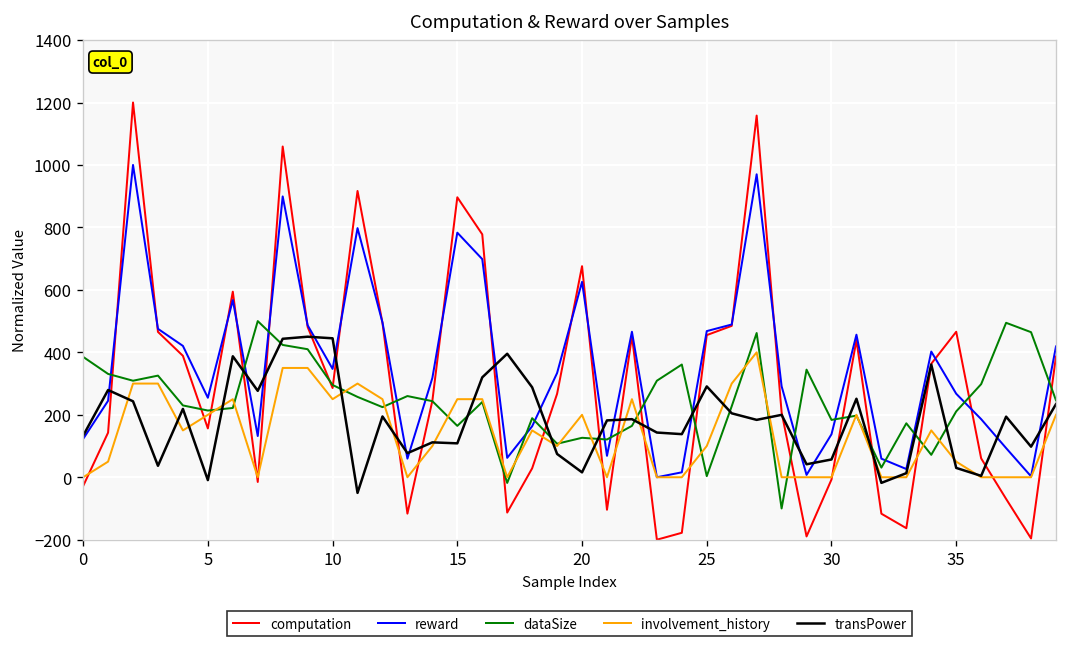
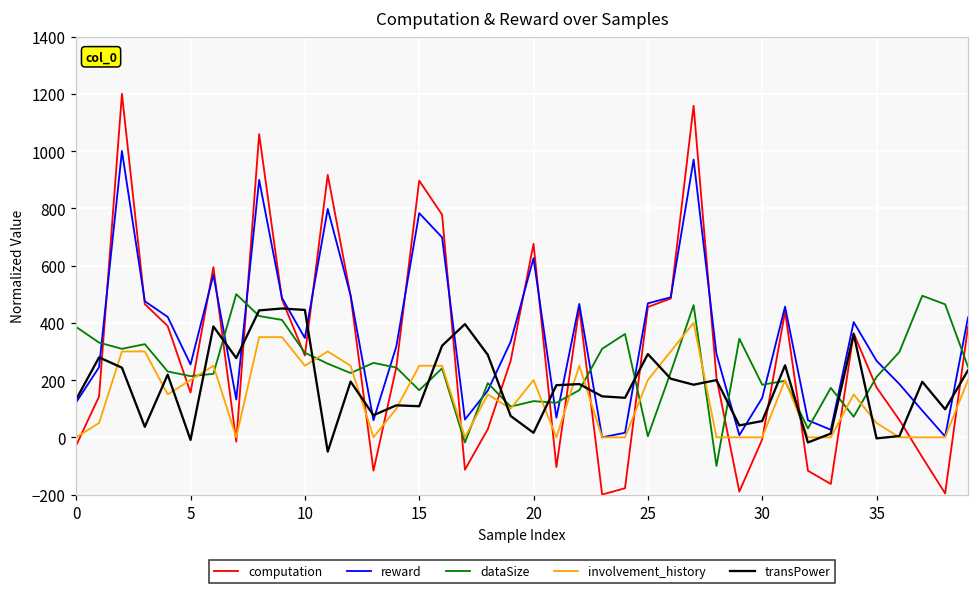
involvement_history, 25: 100 -> 200
computation, 35: 470 -> 170
transPower, 35: 30 -> 0
